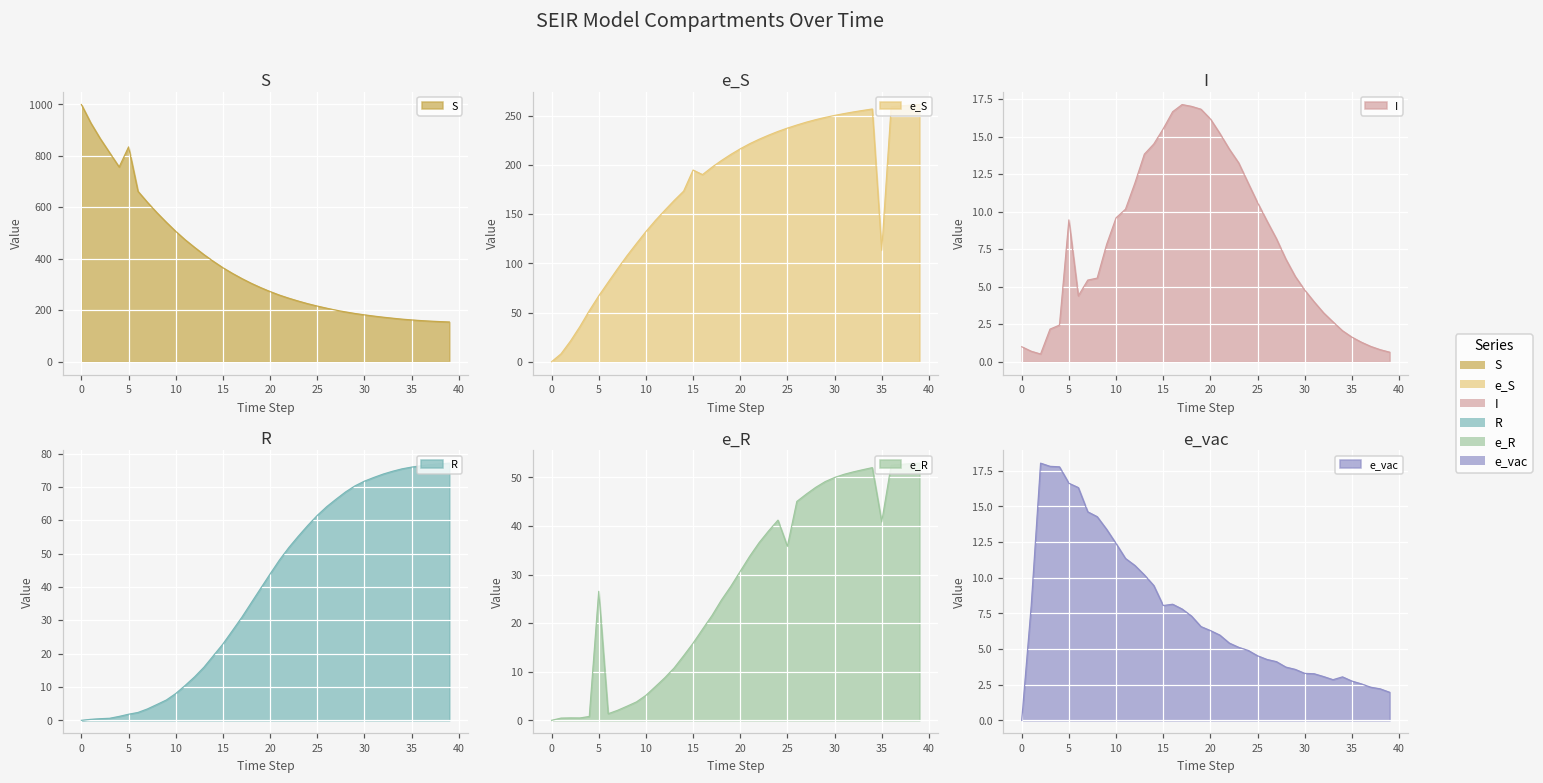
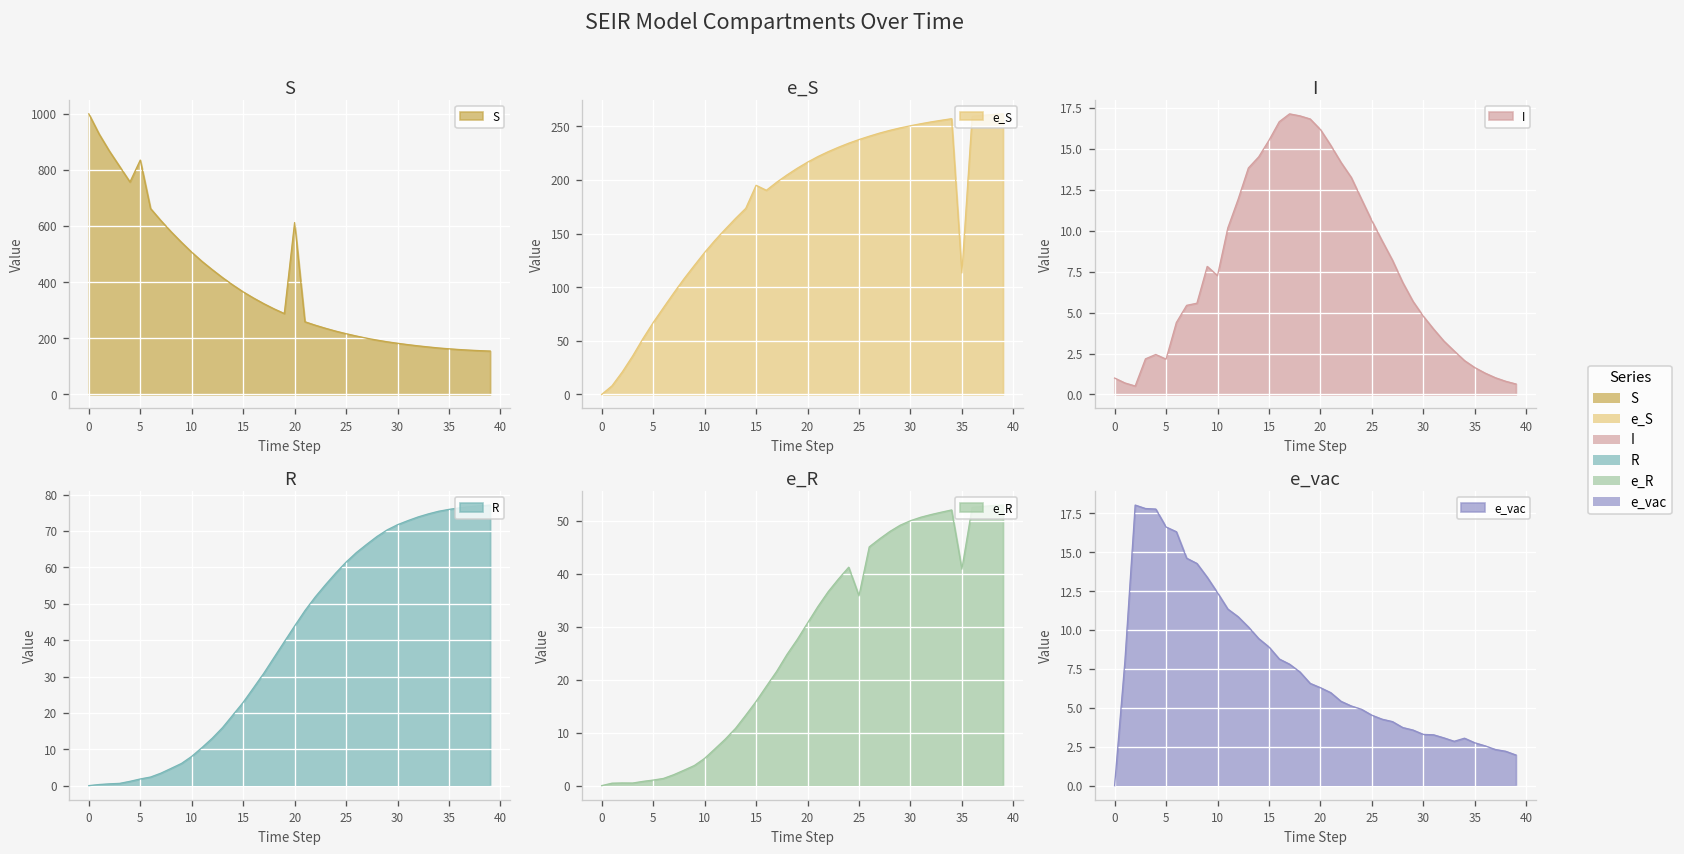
S, 20: 270 -> 610
I, 5: 9.5 -> 2.2
I, 10: 9.6 -> 7.3
e_R, 5: 27 -> 1
e_vac, 15: 8.1 -> 8.9
